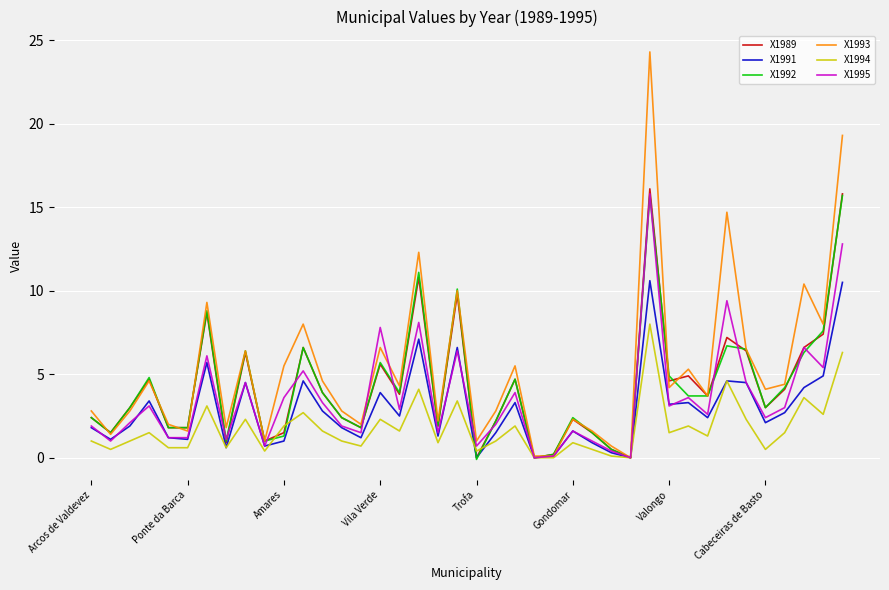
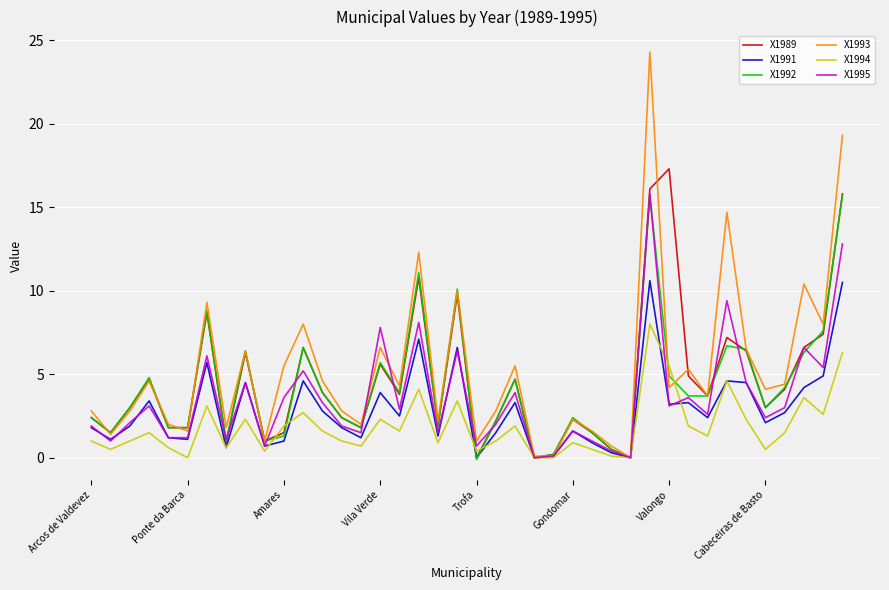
X1994, Ponte da Barca: 0.6 -> 0.0
X1989, Valongo: 4.6 -> 17.3
X1994, Valongo: 1.5 -> 5.5
